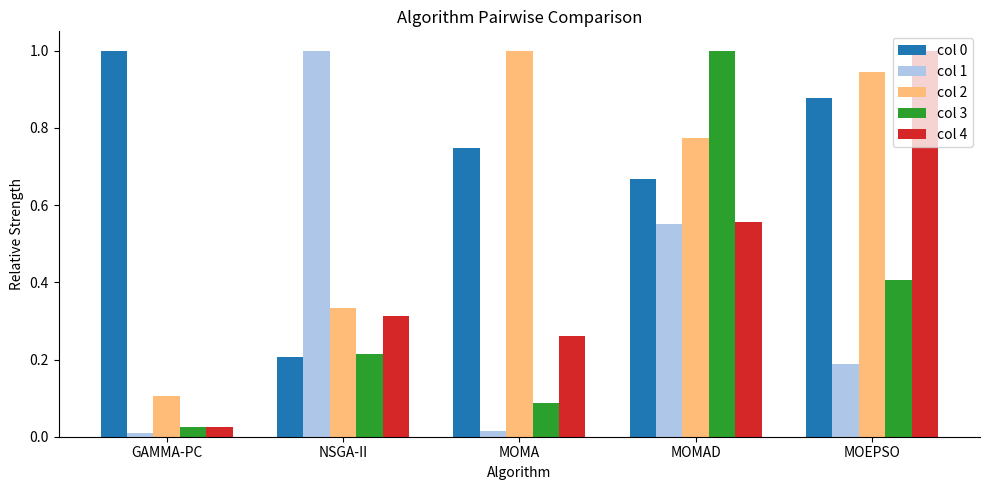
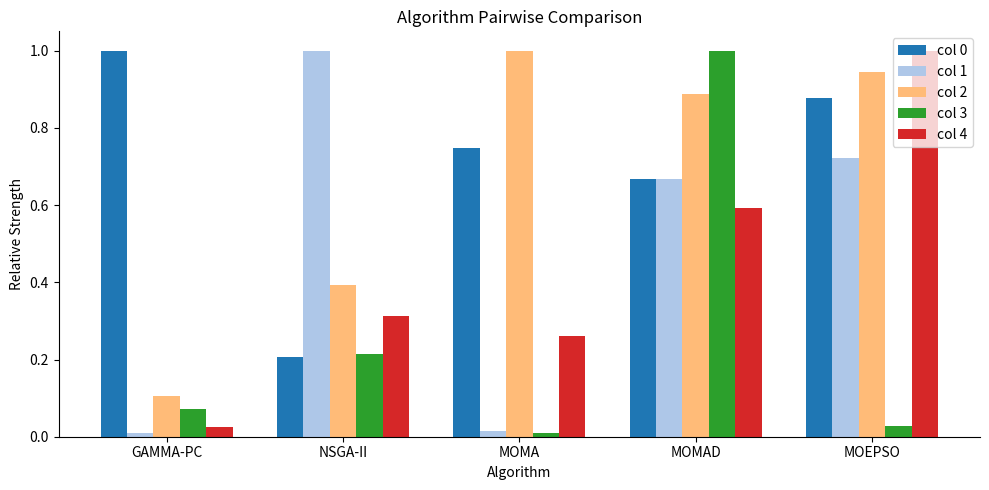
col 3, GAMMA-PC: 0.02 -> 0.07
col 2, NSGA-II: 0.33 -> 0.39
col 3, MOMA: 0.09 -> 0.01
col 1, MOMAD: 0.55 -> 0.67
col 2, MOMAD: 0.77 -> 0.89
col 4, MOMAD: 0.56 -> 0.59
col 1, MOEPSO: 0.19 -> 0.72
col 3, MOEPSO: 0.40 -> 0.03
